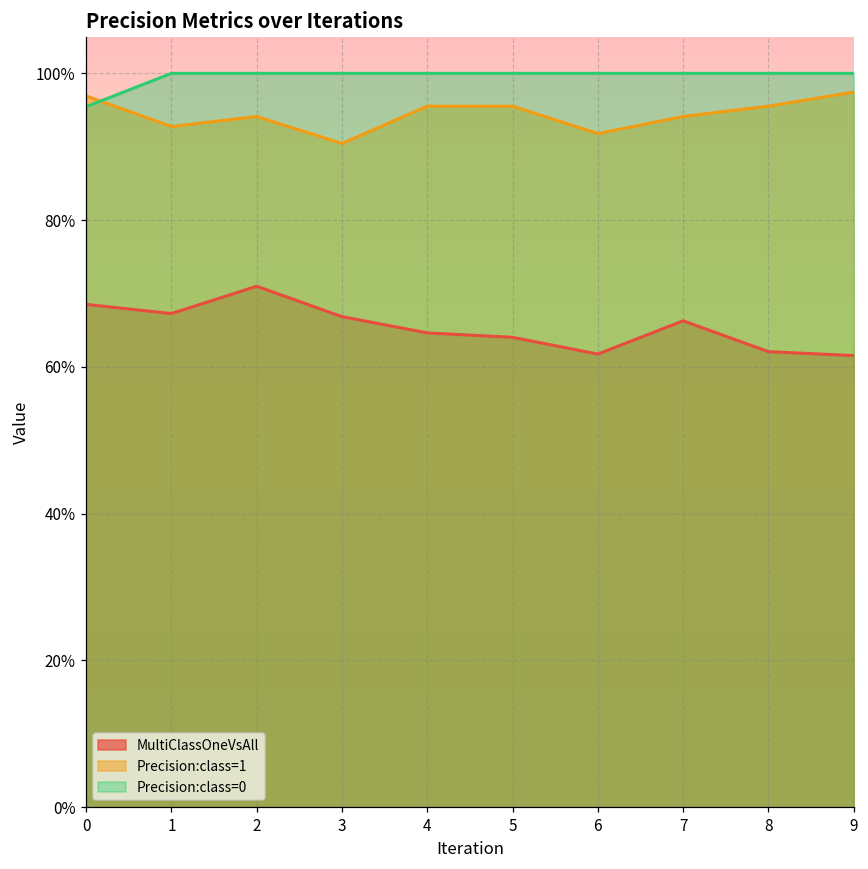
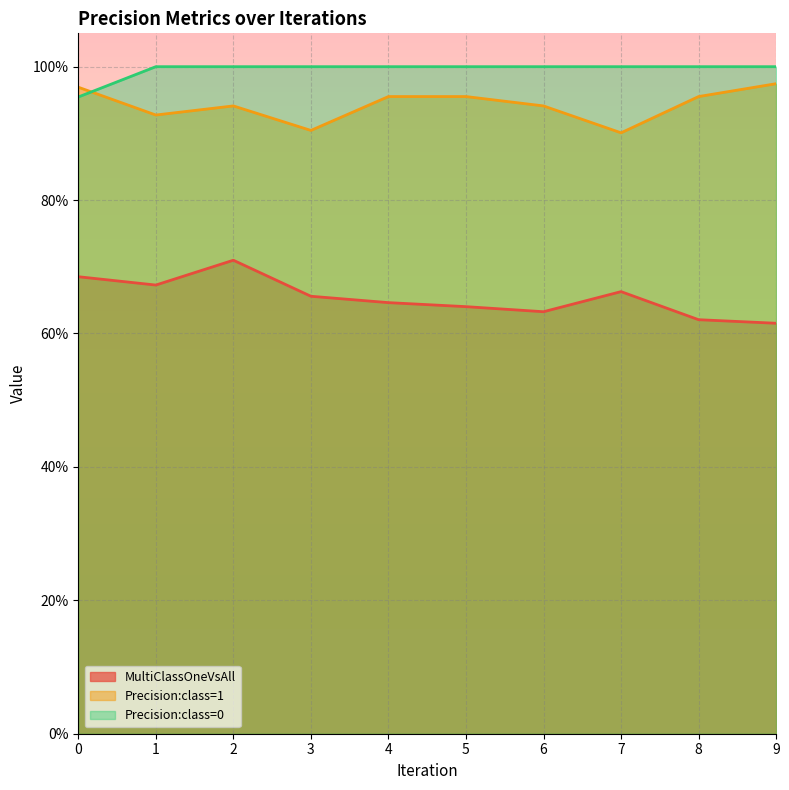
MultiClassOneVsAll, 3: 67% -> 66%
MultiClassOneVsAll, 6: 62% -> 63%
Precision:class=1, 6: 92% -> 94%
Precision:class=1, 7: 94% -> 90%
